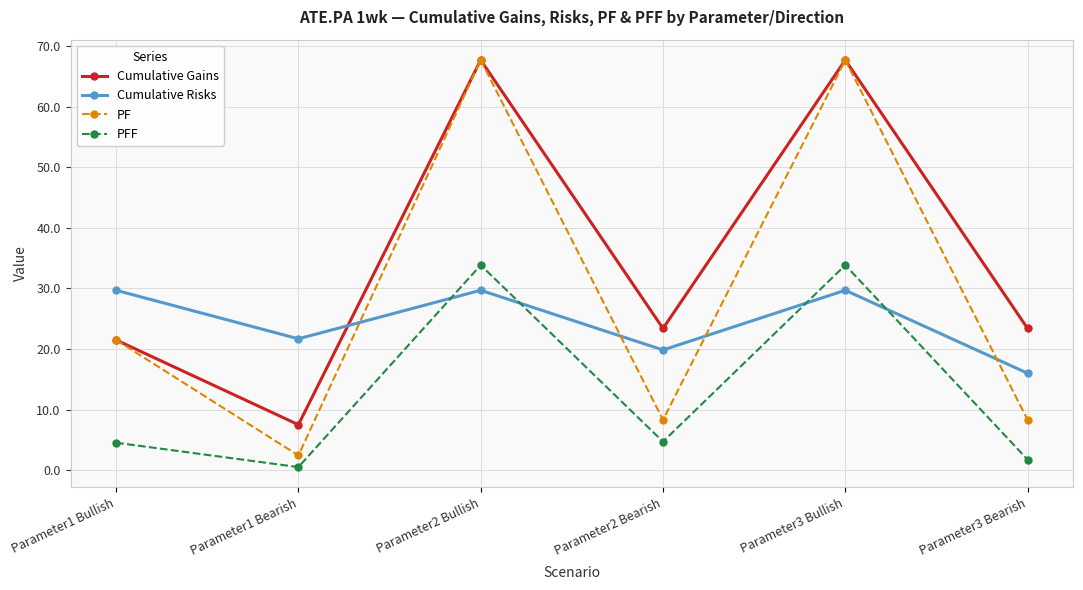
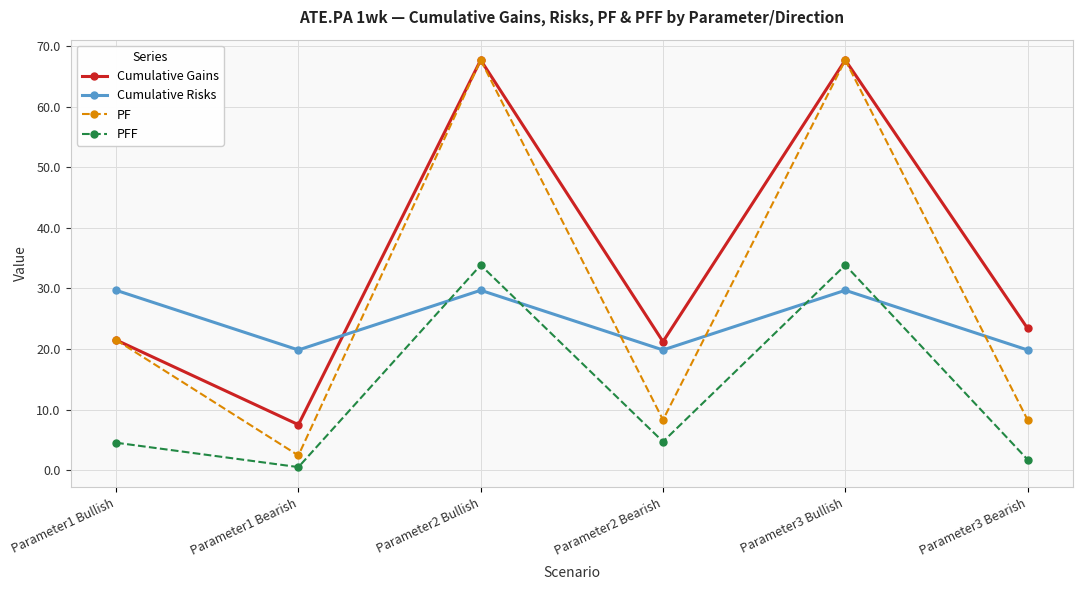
Cumulative Risks, Parameter1 Bearish: 22 -> 20
Cumulative Gains, Parameter2 Bearish: 23 -> 21
Cumulative Risks, Parameter3 Bearish: 16 -> 20
